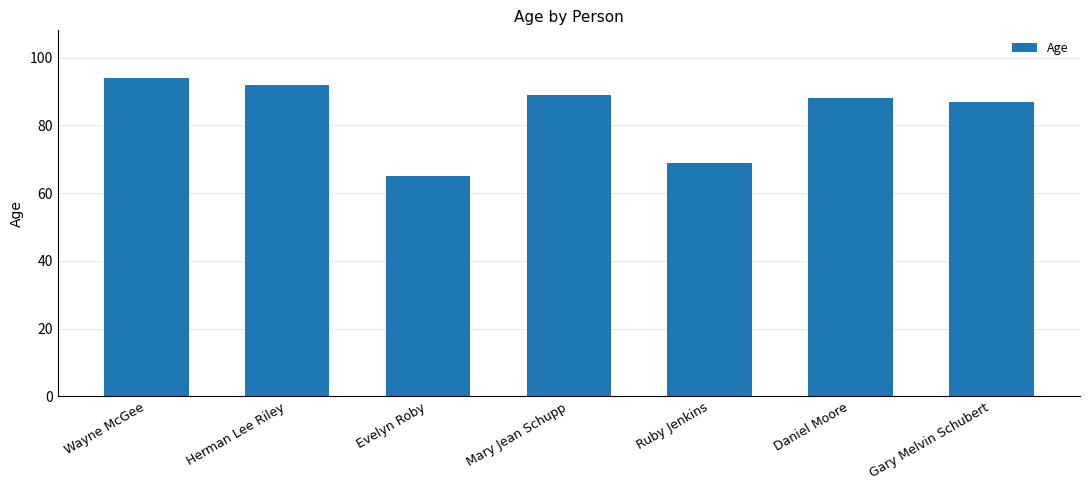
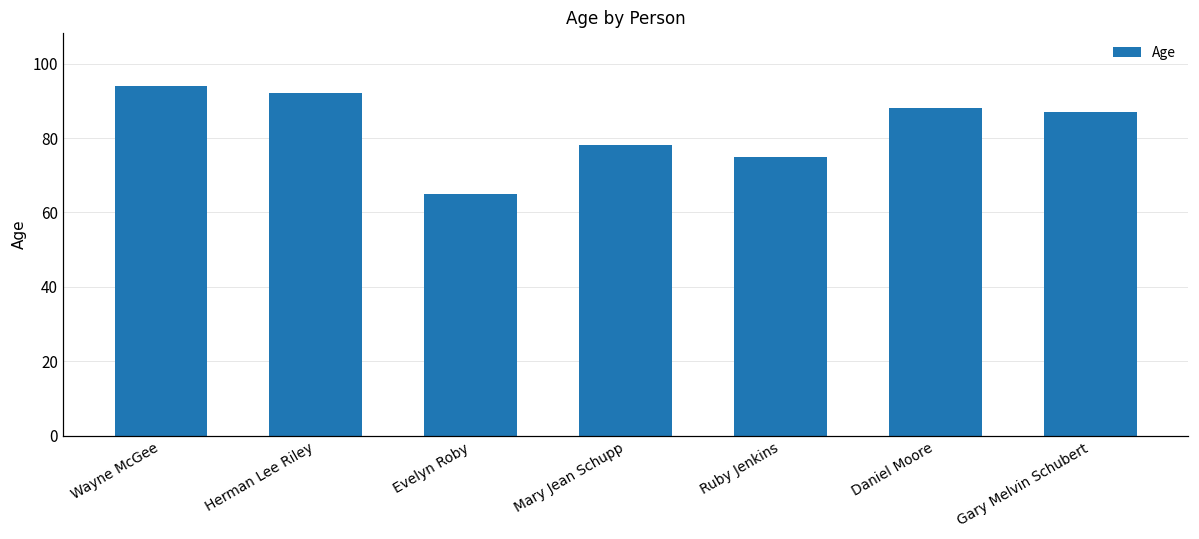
Mary Jean Schupp: 89 -> 78
Ruby Jenkins: 69 -> 75
